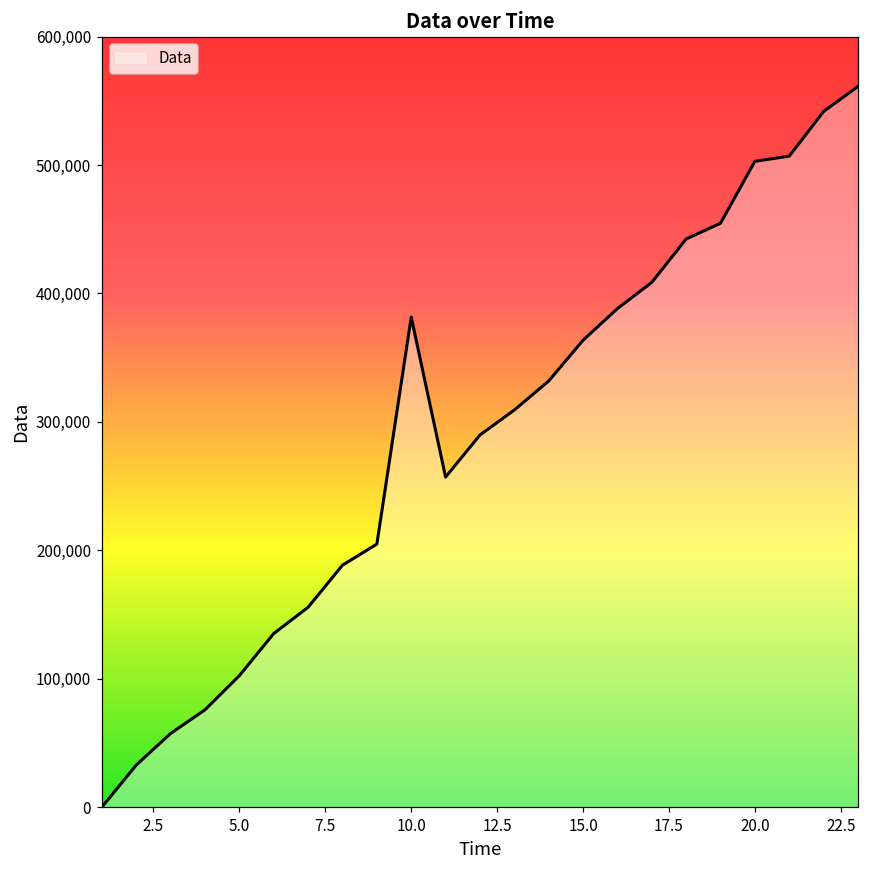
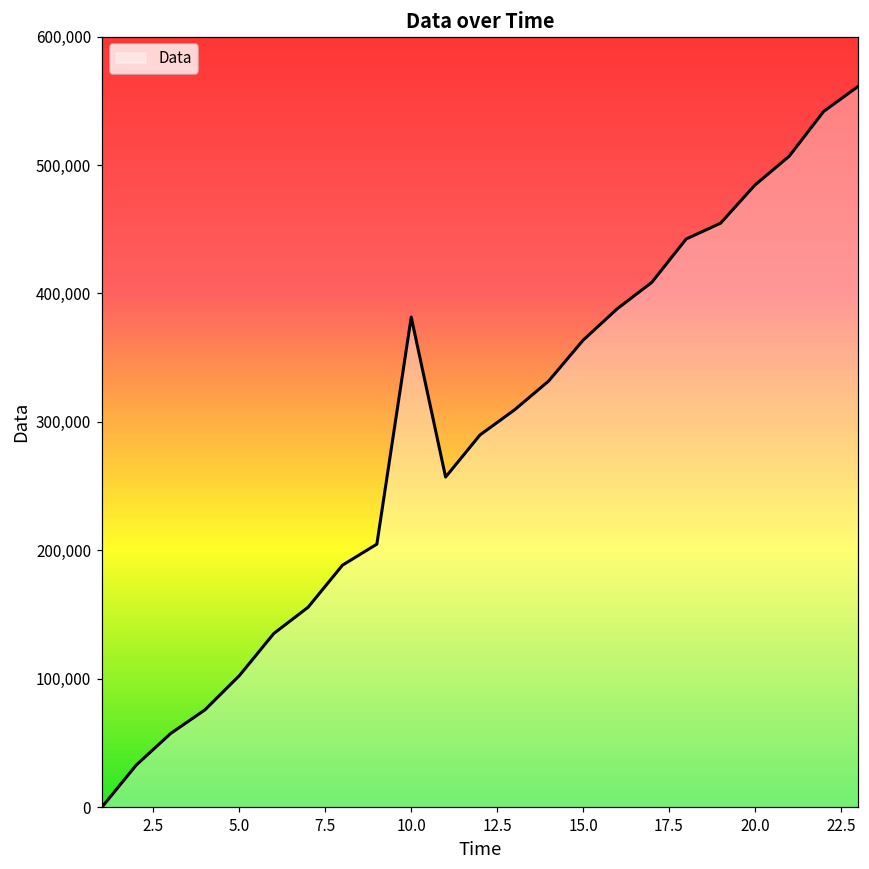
20.0: 503,000 -> 484,000
